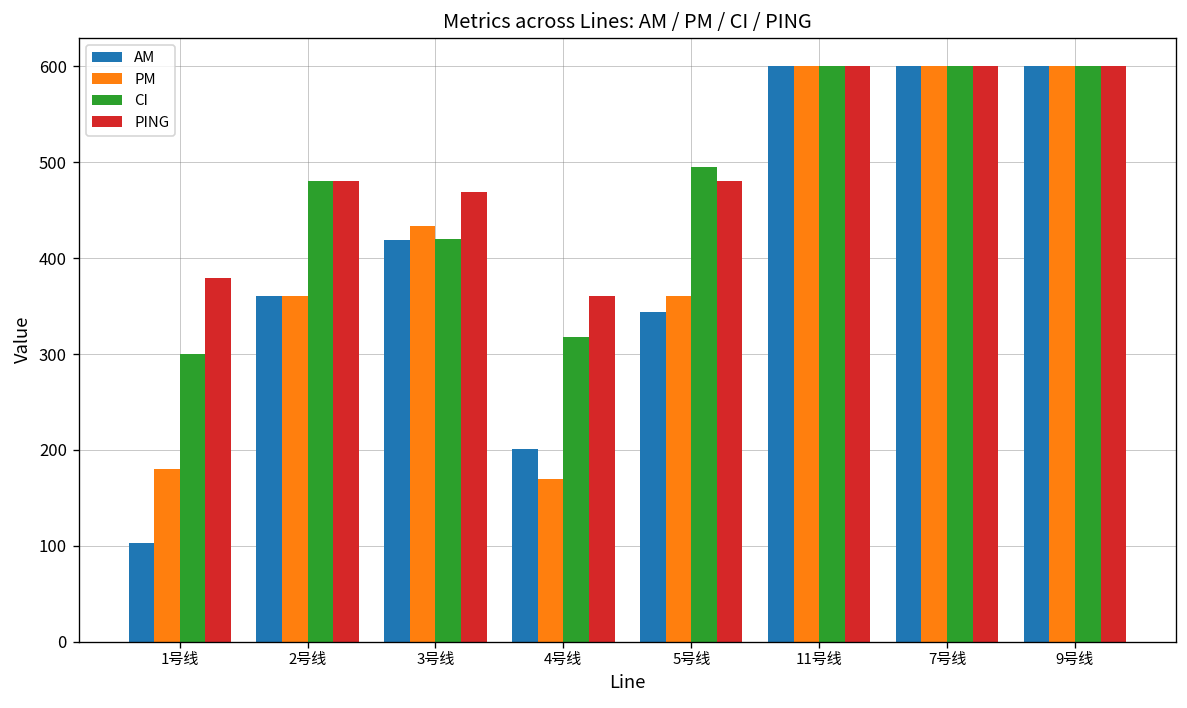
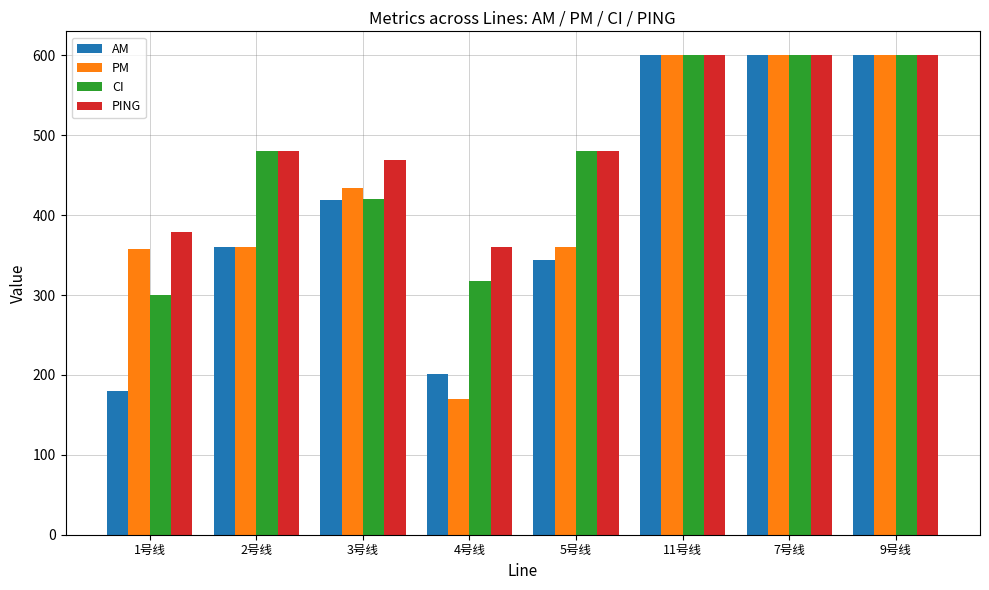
AM, 1号线: 100 -> 180
PM, 1号线: 180 -> 360
CI, 5号线: 500 -> 480
